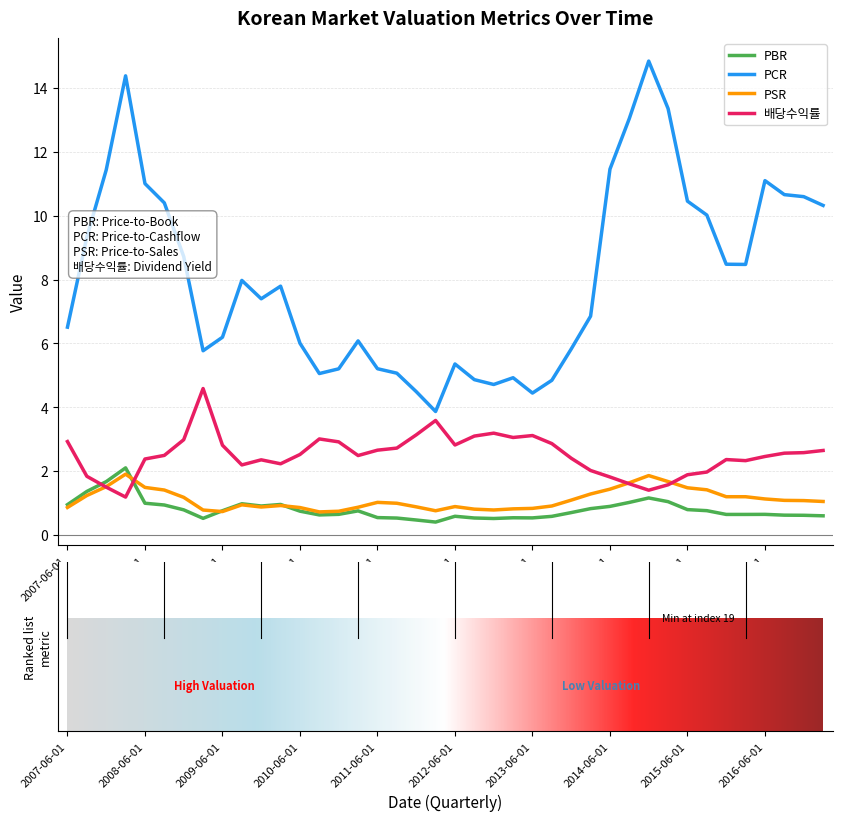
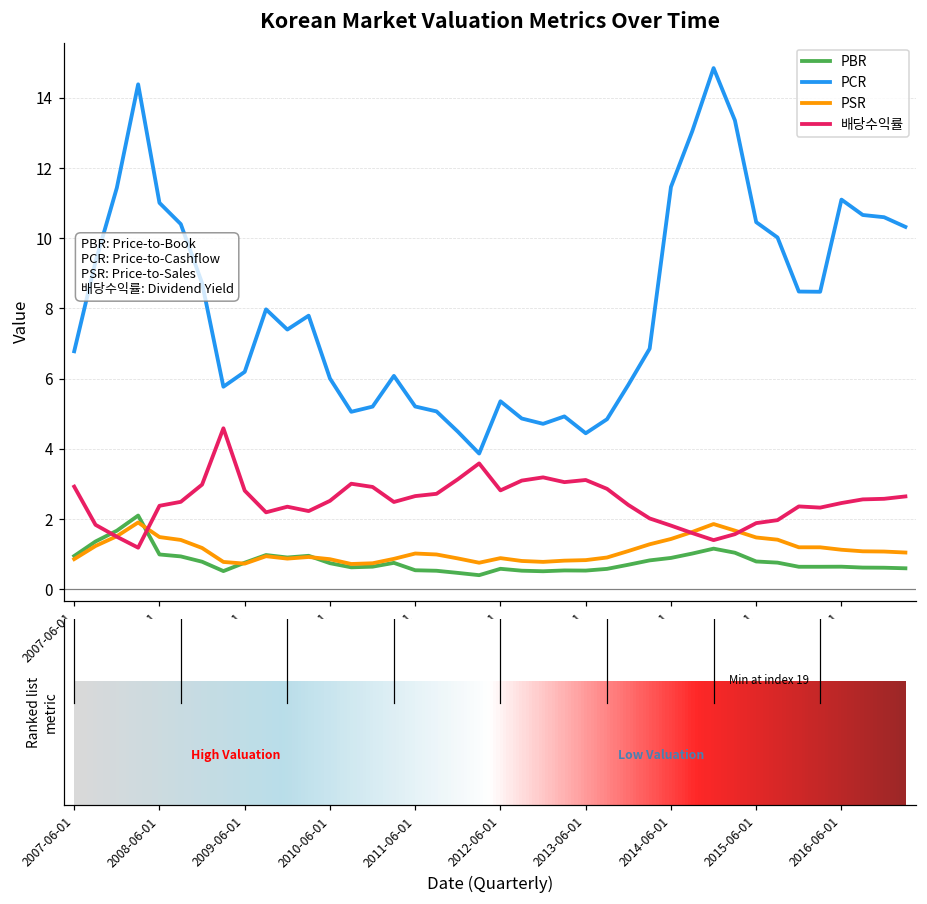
PCR, 2007-06-01: 6.5 -> 6.8
